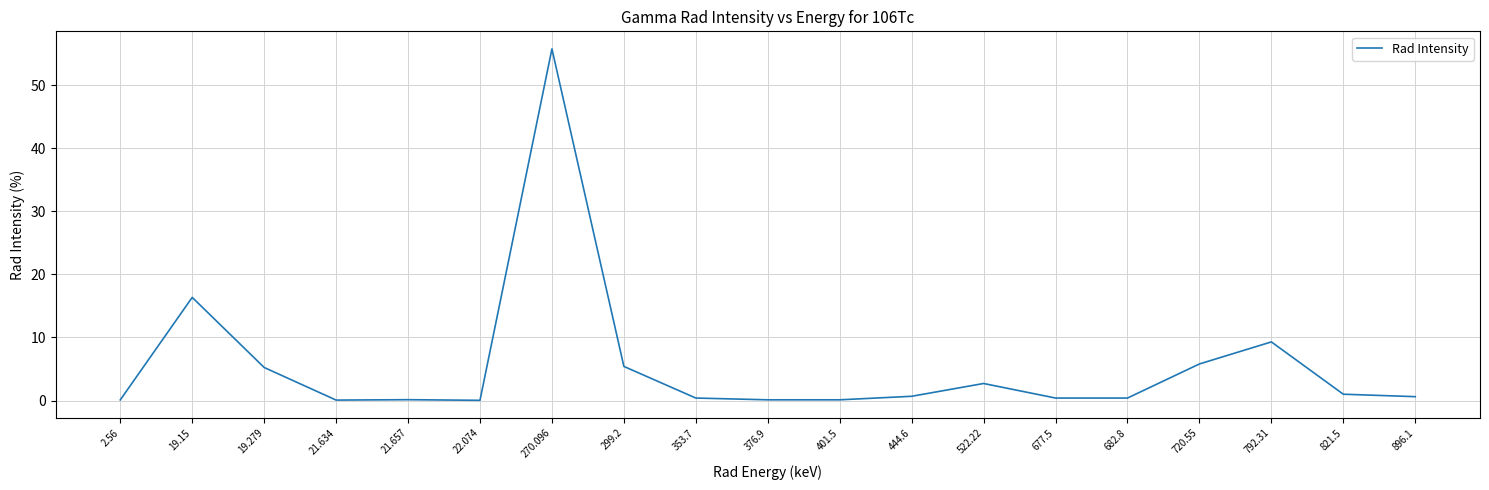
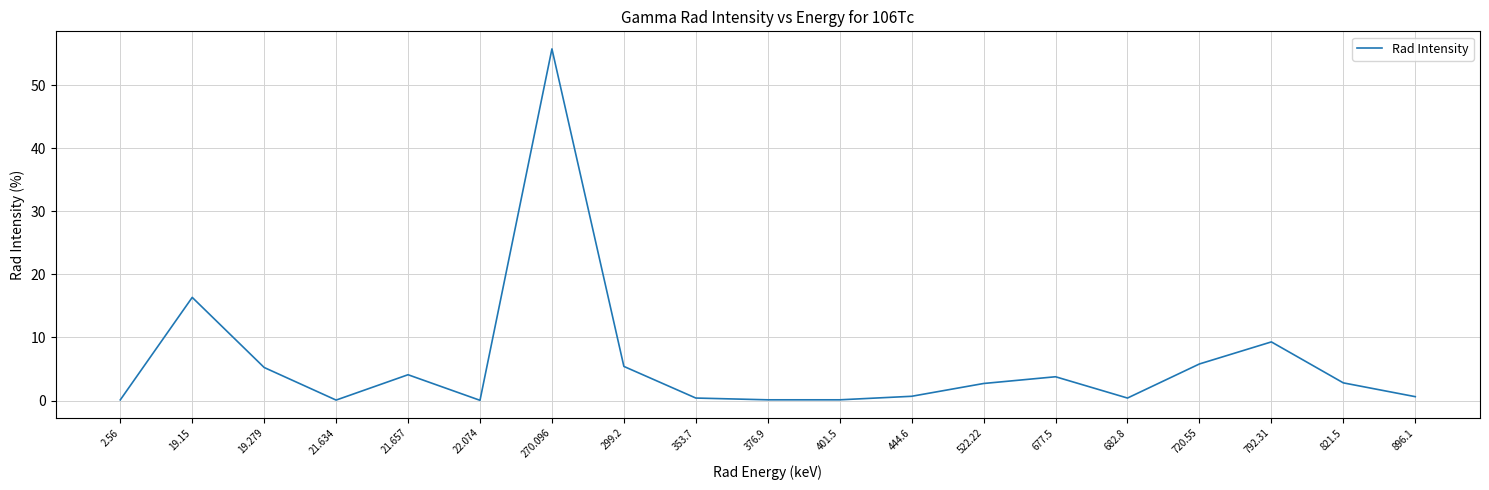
21.657: 0 -> 4
677.5: 0 -> 4
821.5: 1 -> 3
